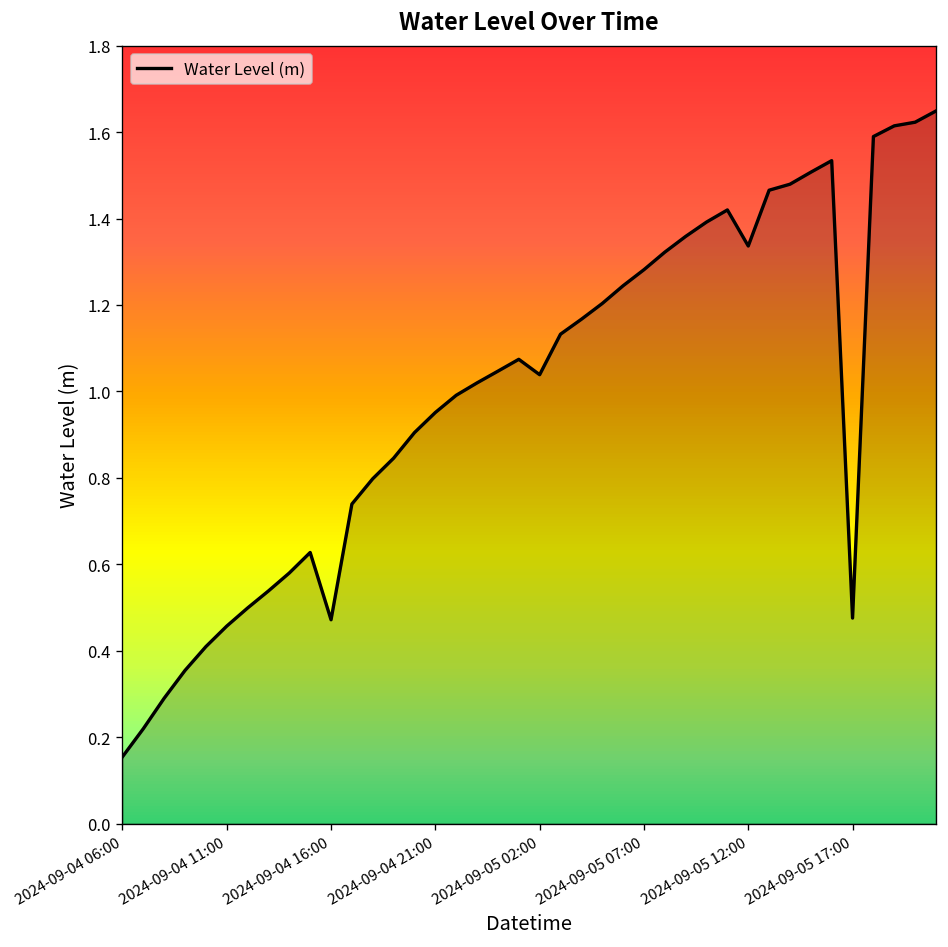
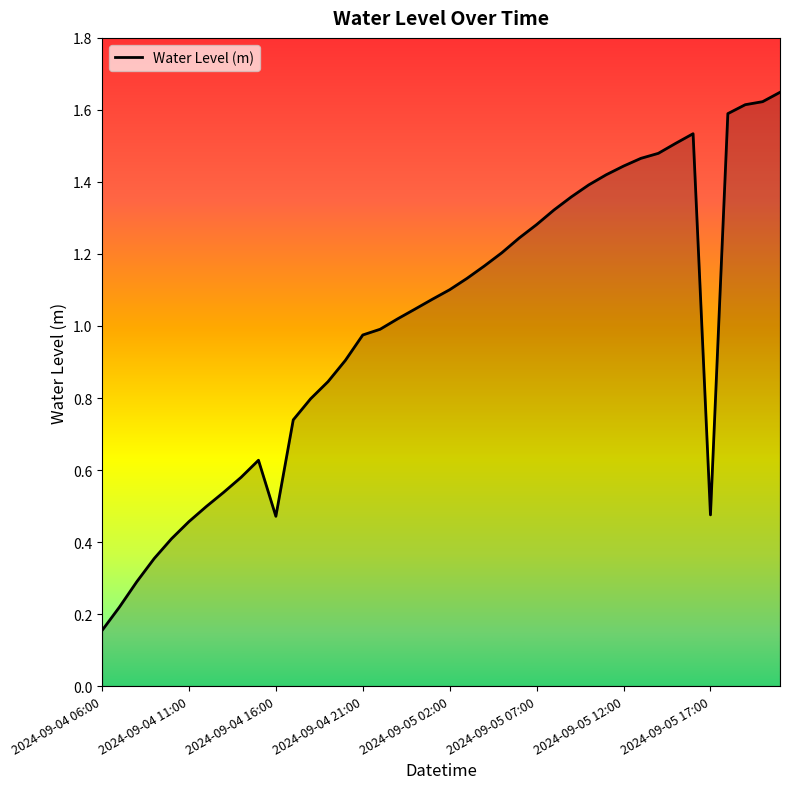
2024-09-04 21:00: 0.95 -> 0.98
2024-09-05 02:00: 1.04 -> 1.10
2024-09-05 12:00: 1.34 -> 1.44
